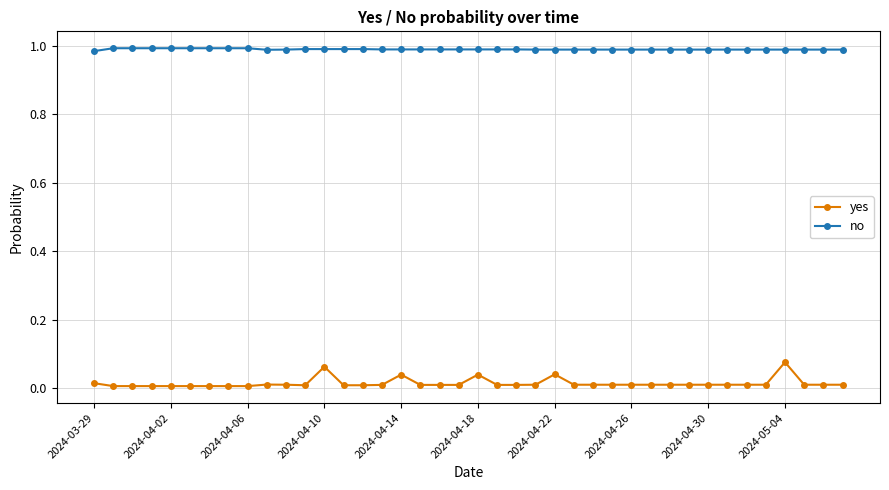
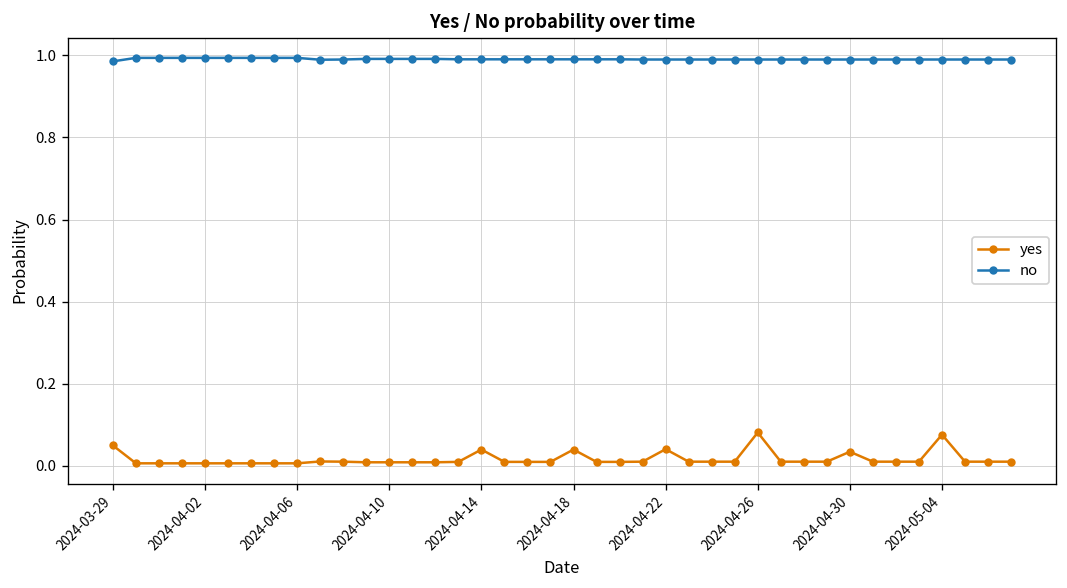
yes, 2024-03-29: 0.02 -> 0.05
yes, 2024-04-10: 0.06 -> 0.01
yes, 2024-04-26: 0.01 -> 0.08
yes, 2024-04-30: 0.01 -> 0.03
